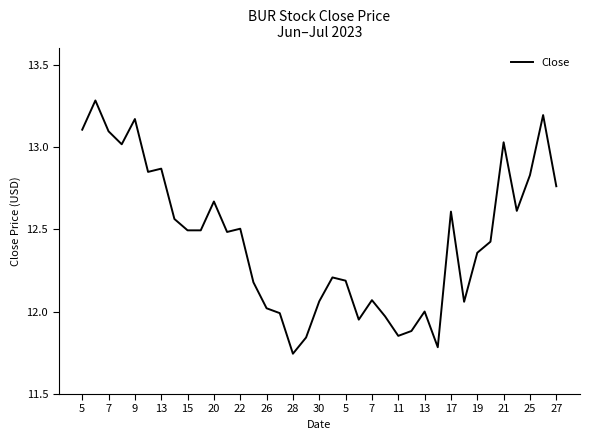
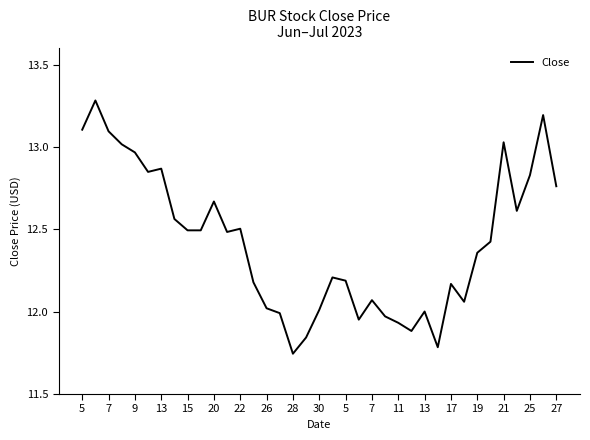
9: 13.17 -> 12.97
30: 12.06 -> 12.01
11: 11.85 -> 11.93
17: 12.61 -> 12.17
